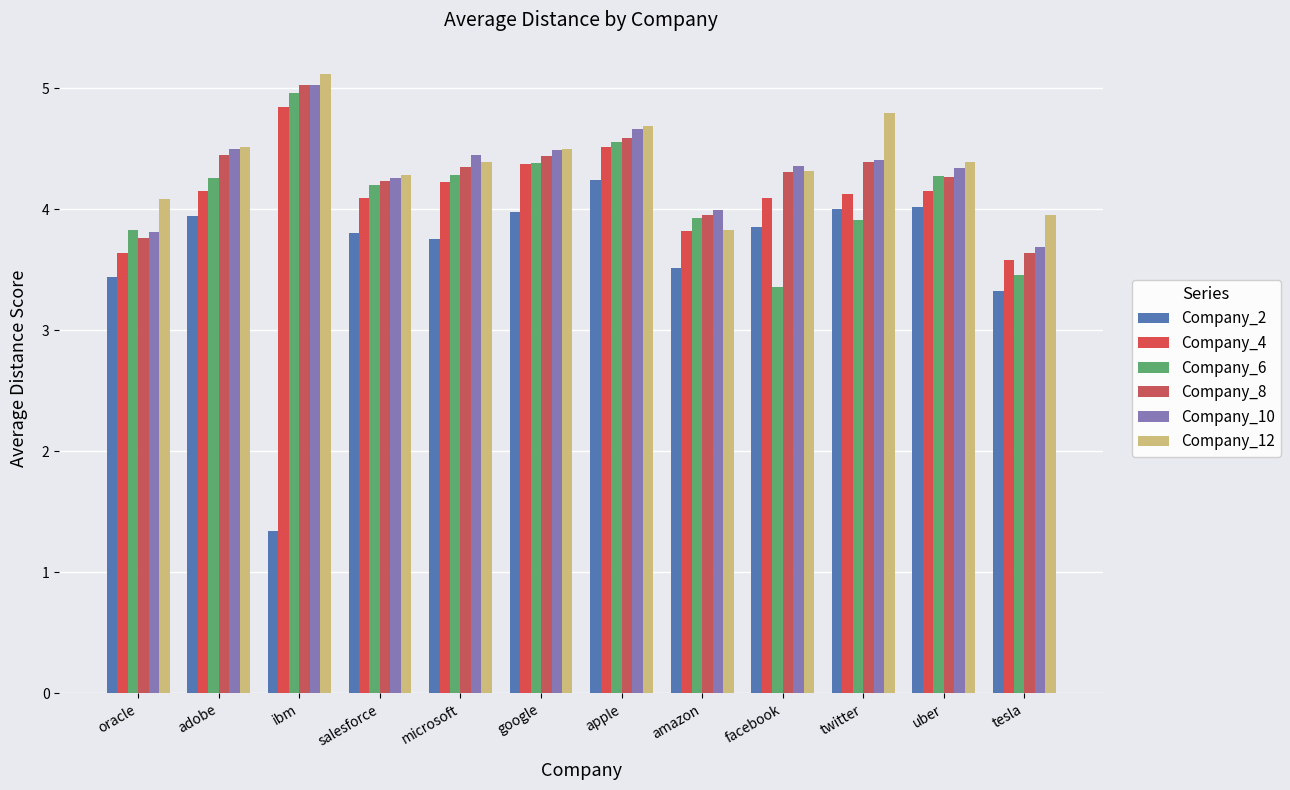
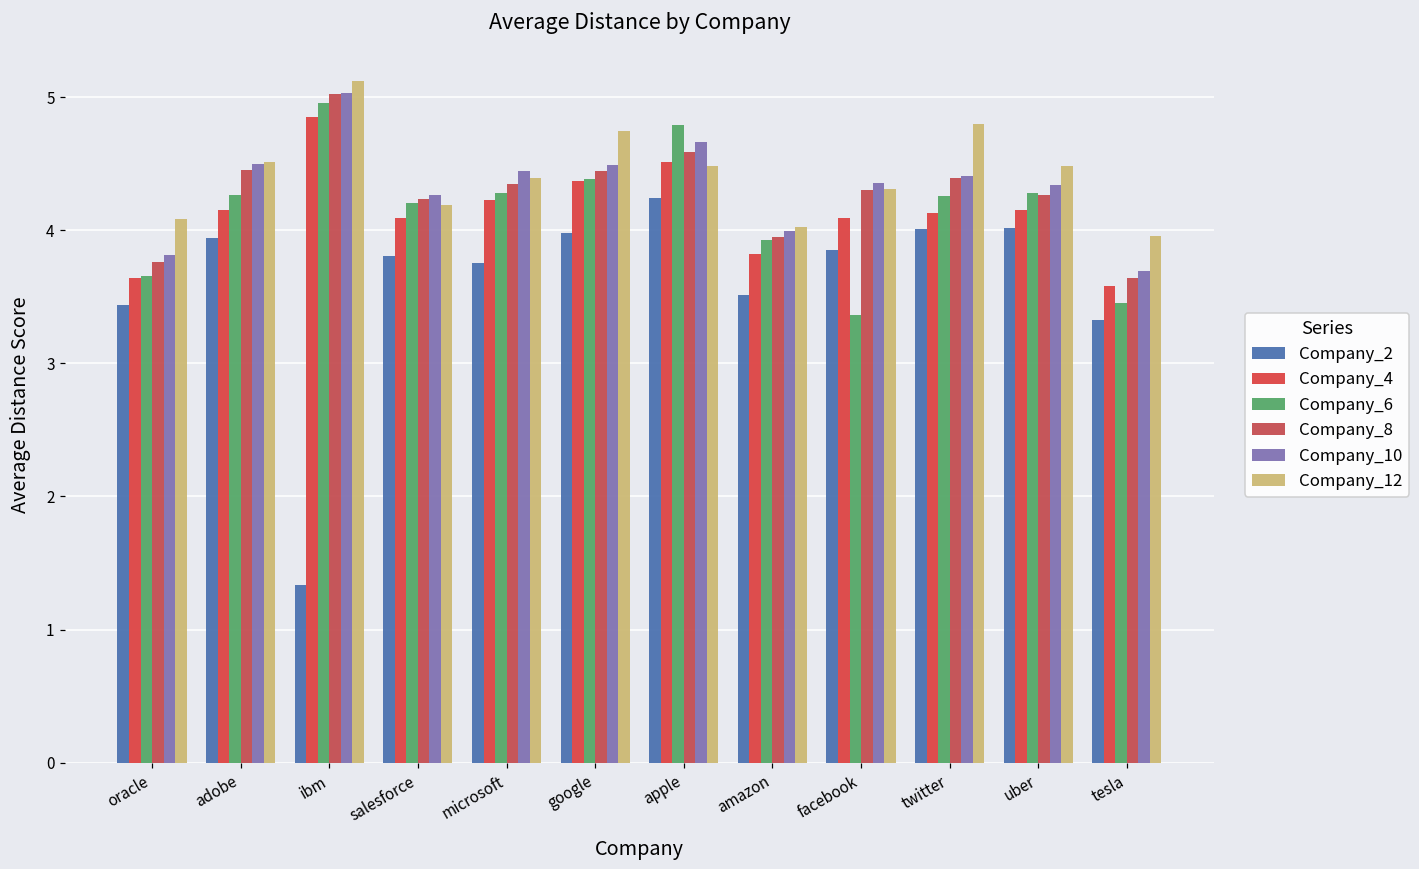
Company_6, oracle: 3.83 -> 3.66
Company_12, salesforce: 4.28 -> 4.19
Company_12, google: 4.50 -> 4.74
Company_6, apple: 4.55 -> 4.79
Company_12, apple: 4.69 -> 4.48
Company_12, amazon: 3.83 -> 4.03
Company_6, twitter: 3.91 -> 4.26
Company_12, uber: 4.39 -> 4.48
